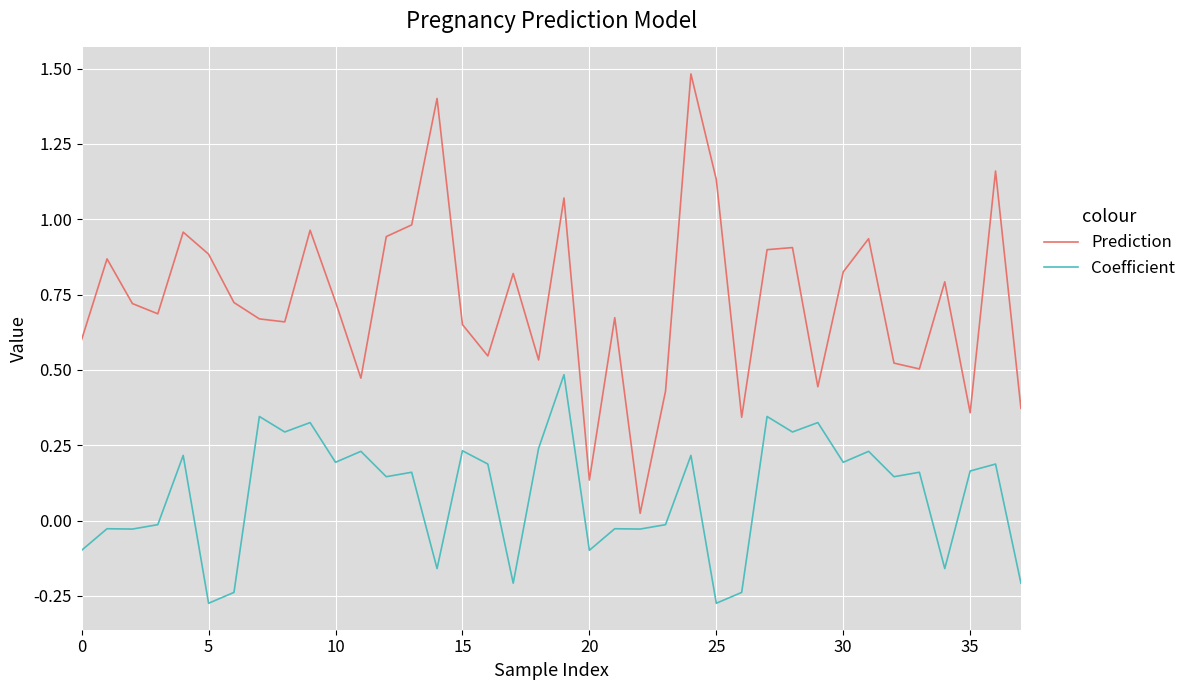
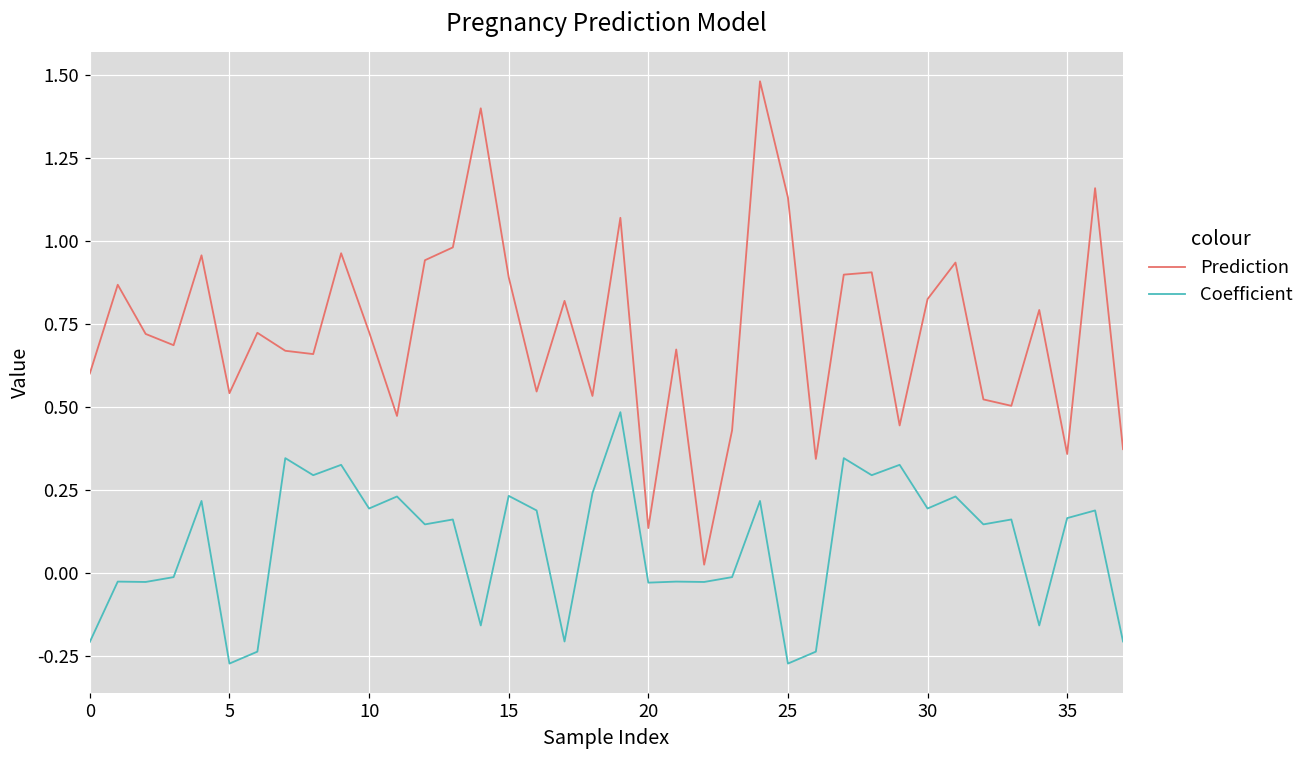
Coefficient, 0: -0.10 -> -0.21
Prediction, 5: 0.88 -> 0.54
Prediction, 15: 0.65 -> 0.89
Coefficient, 20: -0.10 -> -0.03
